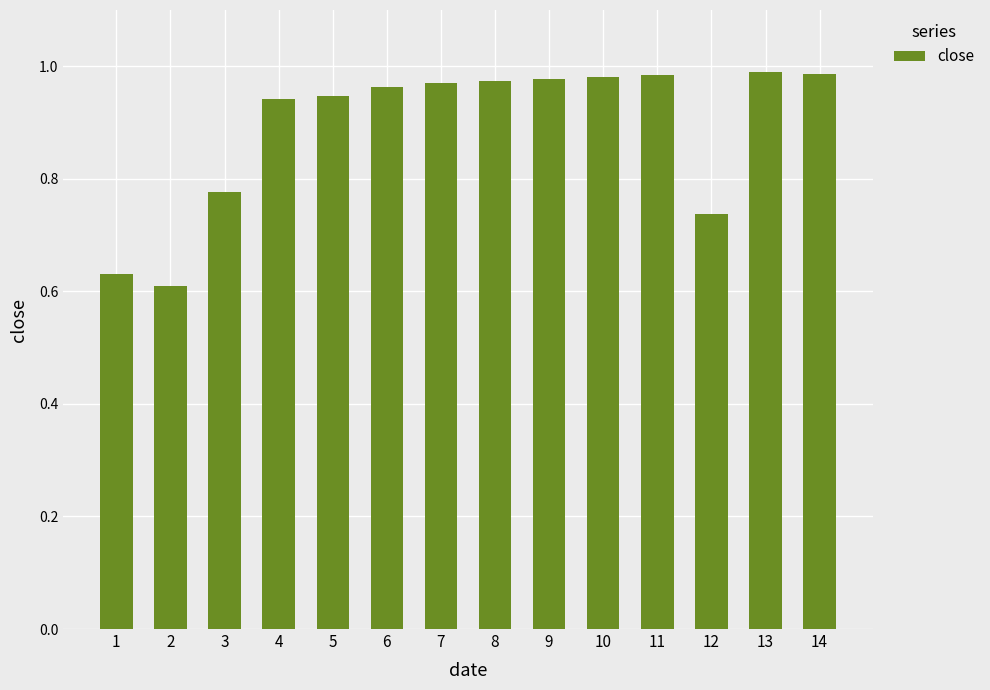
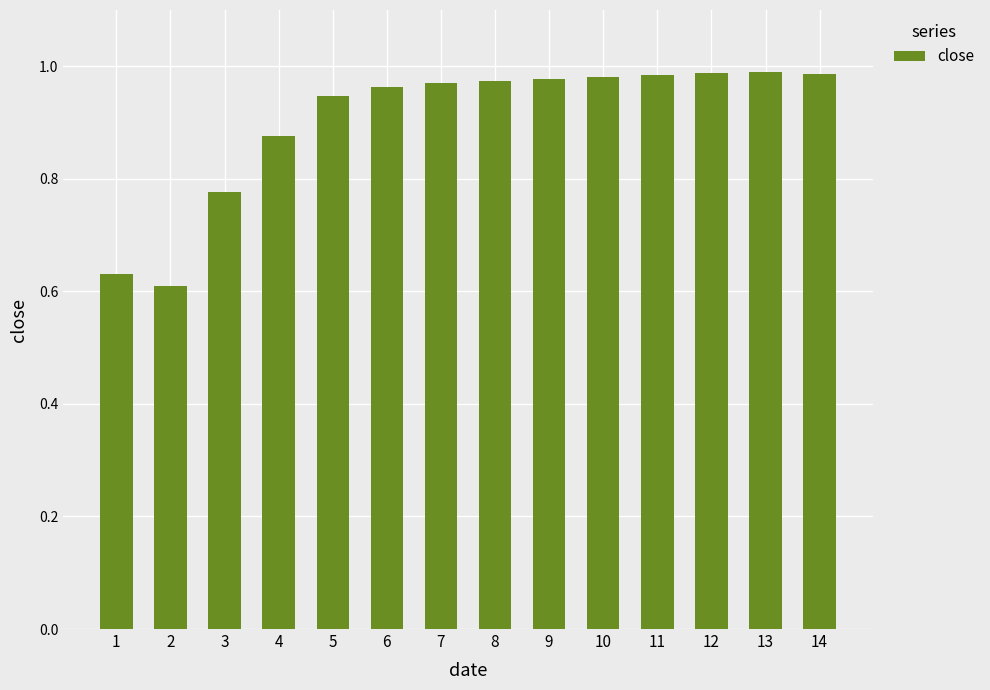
4: 0.94 -> 0.88
12: 0.74 -> 0.99
